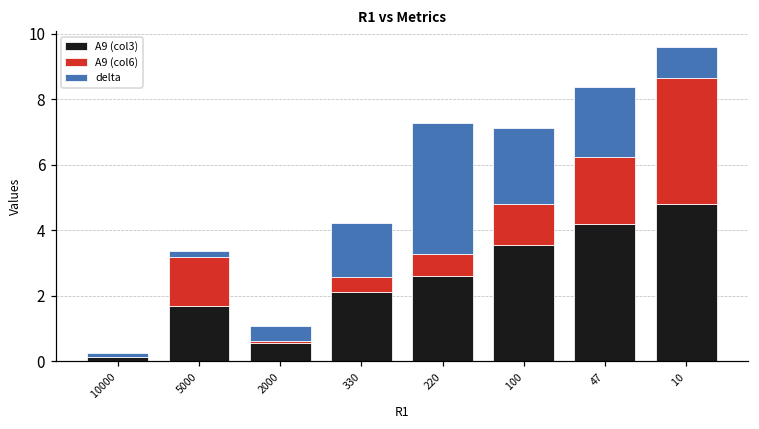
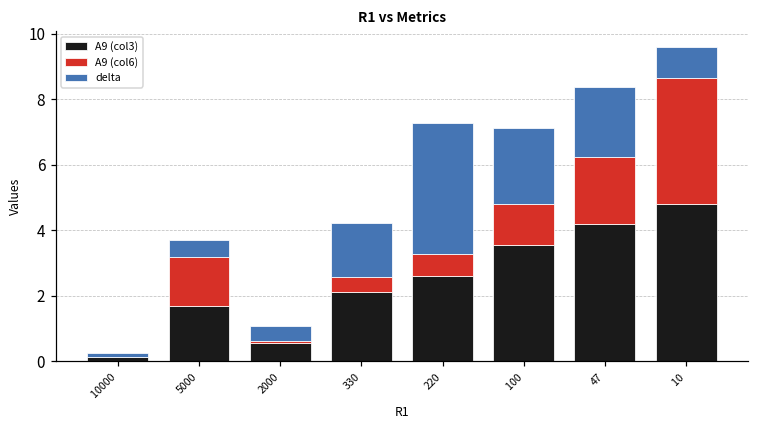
delta, 5000: 0.2 -> 0.5
